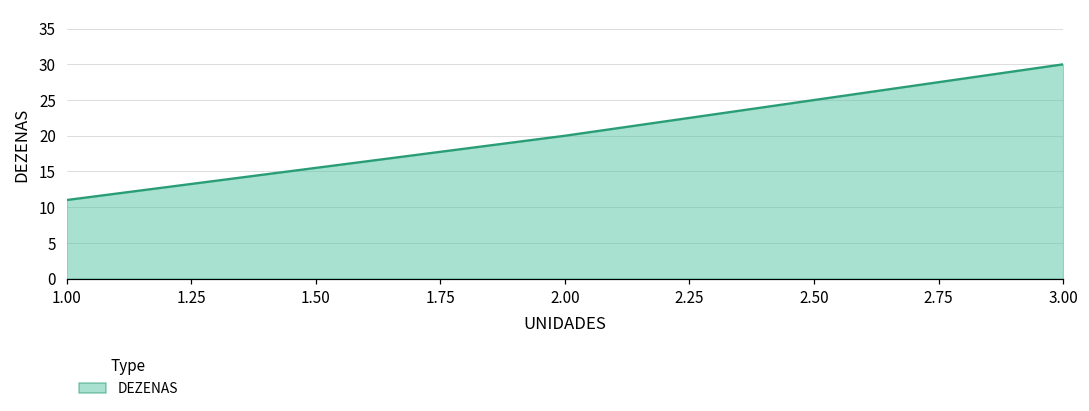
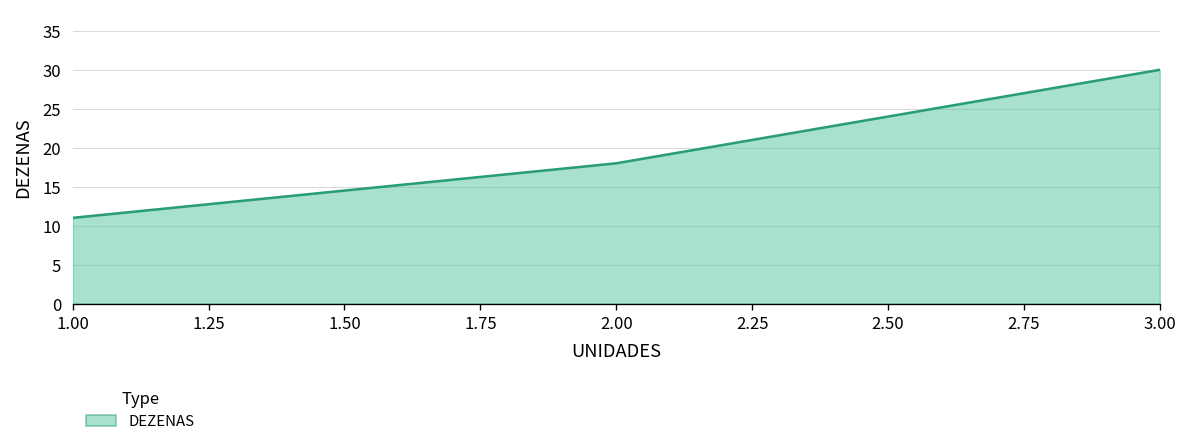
2.00: 20 -> 18
